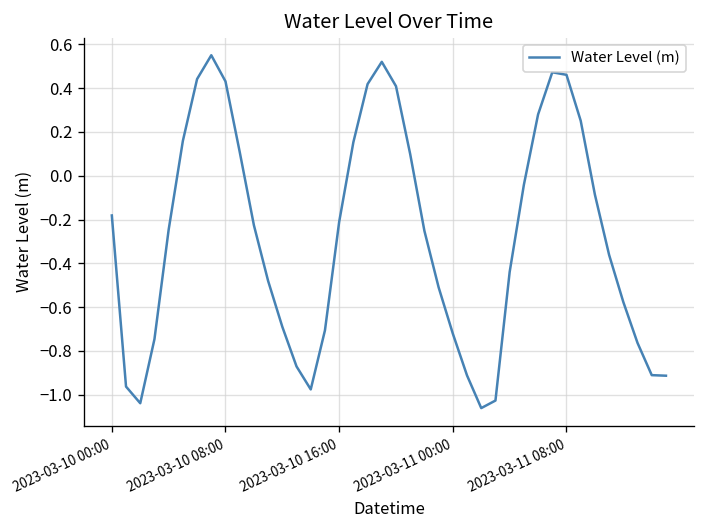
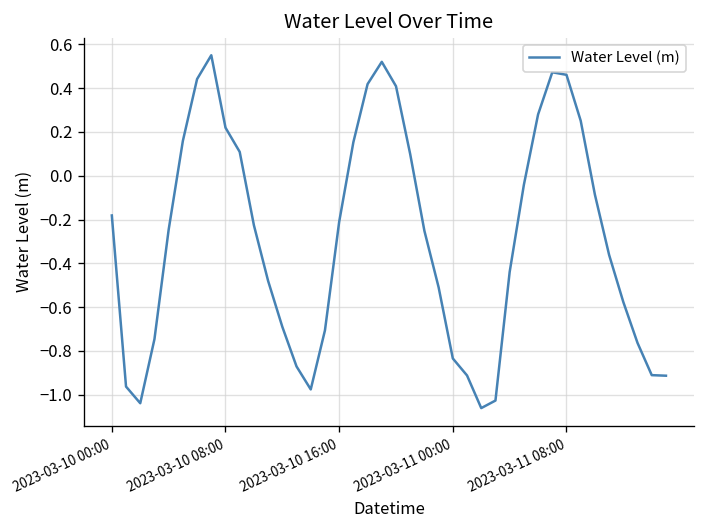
2023-03-10 08:00: 0.43 -> 0.22
2023-03-11 00:00: -0.72 -> -0.83
